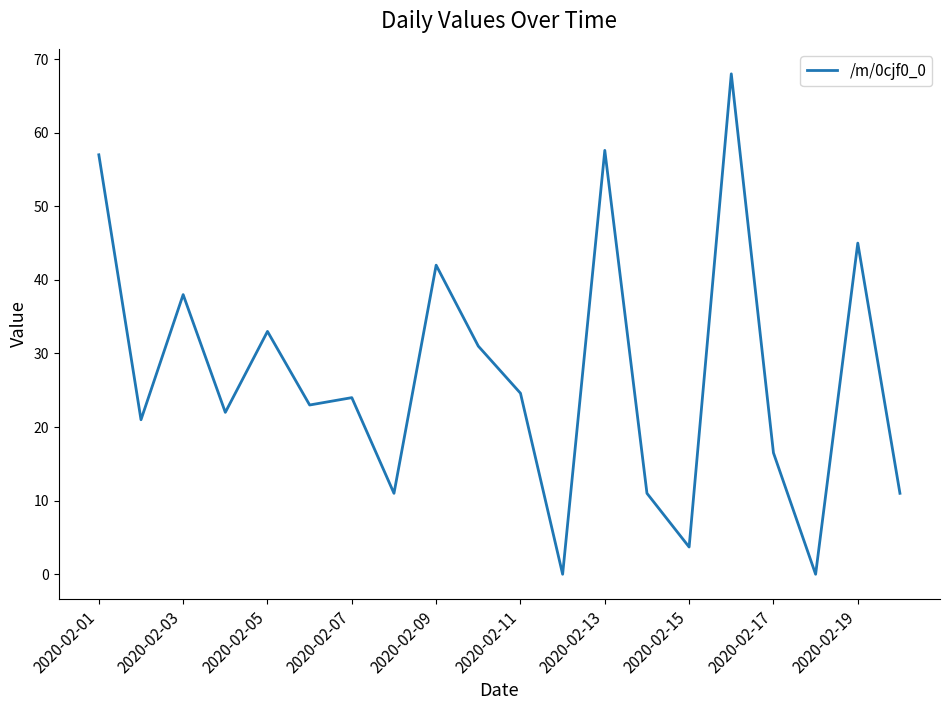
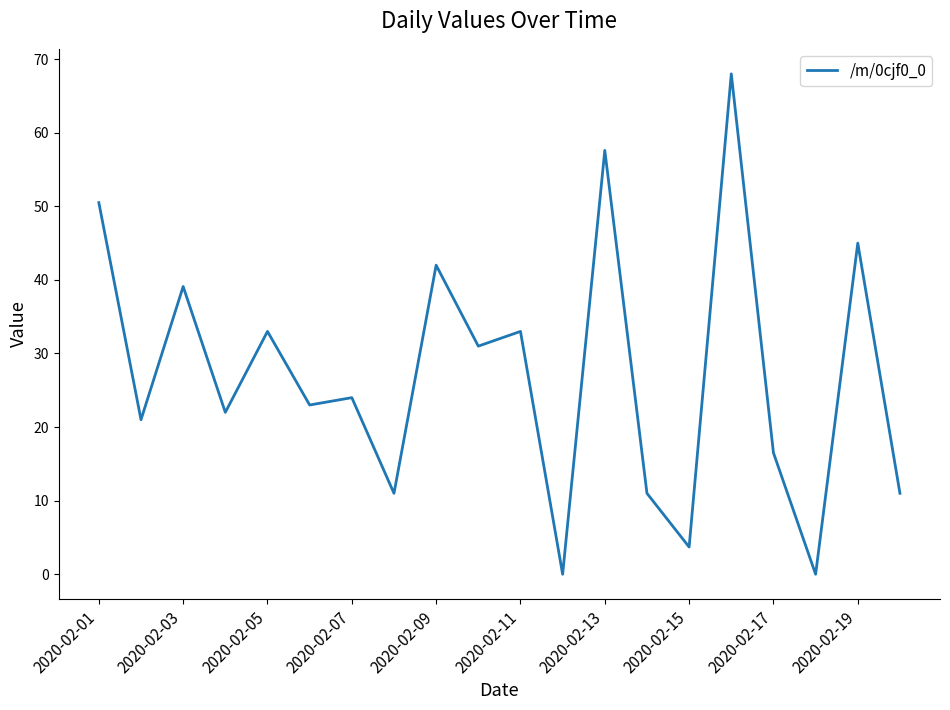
2020-02-01: 57 -> 51
2020-02-03: 38 -> 39
2020-02-11: 25 -> 33
